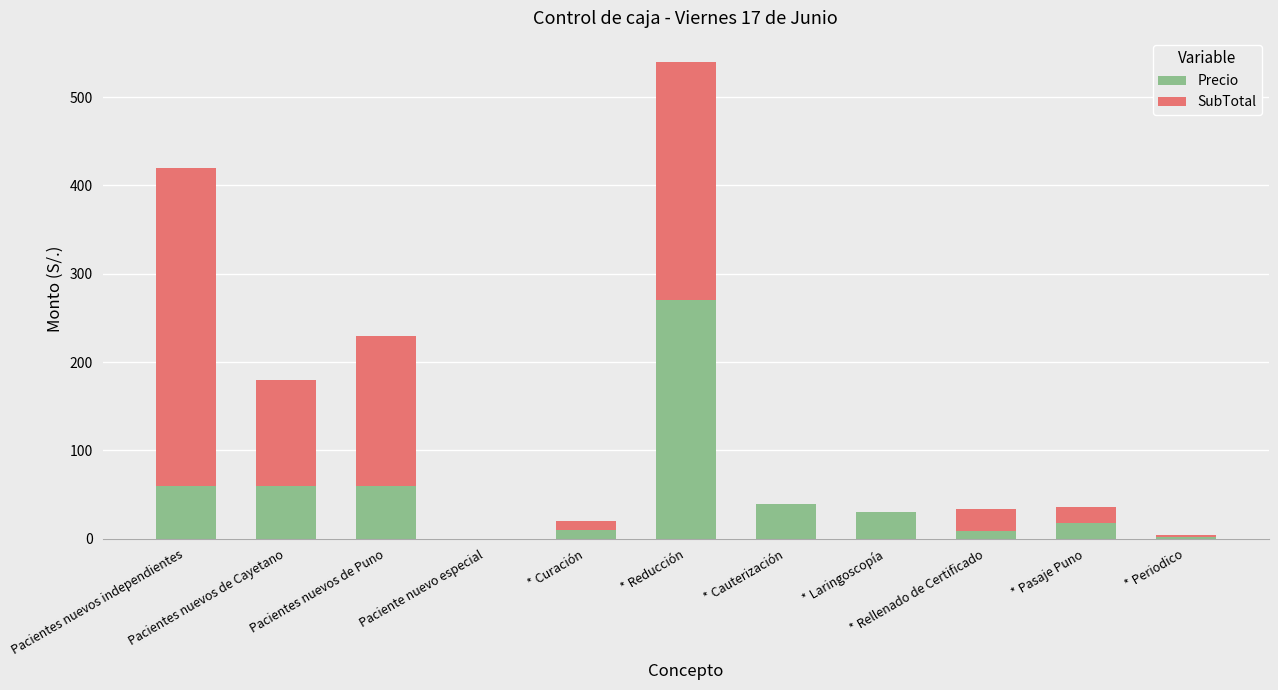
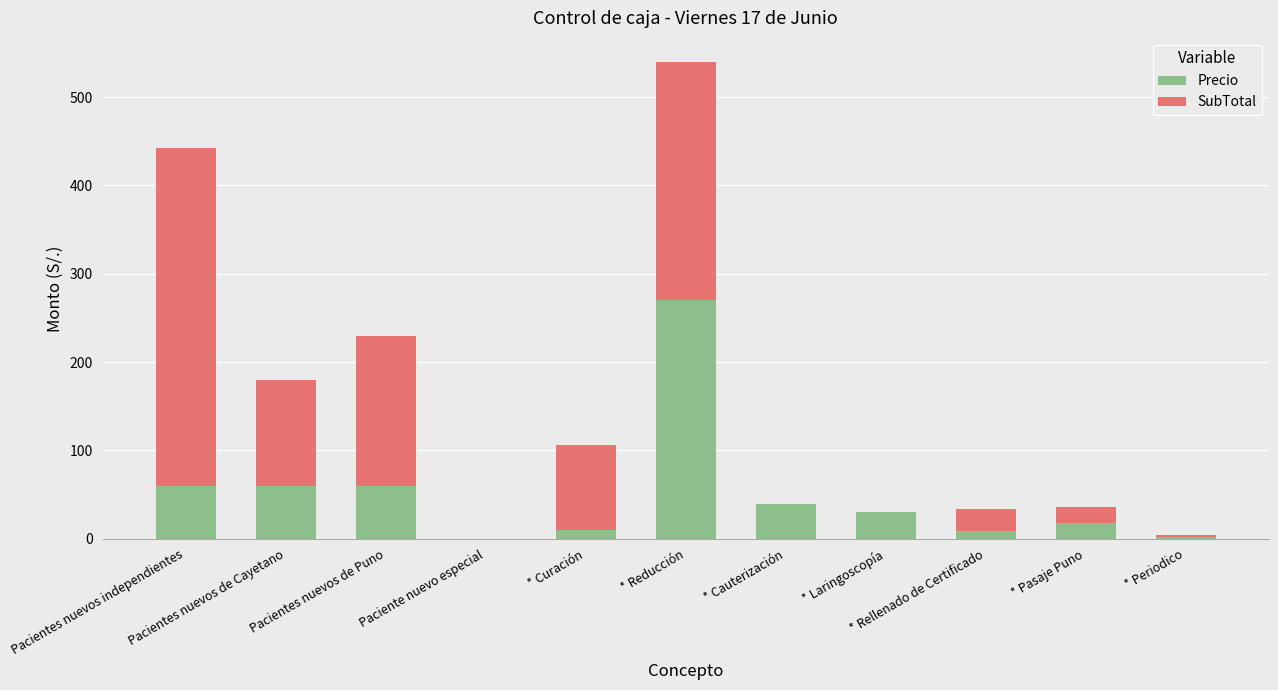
SubTotal, Pacientes nuevos independientes: 360 -> 380
SubTotal, * Curación: 10 -> 100
